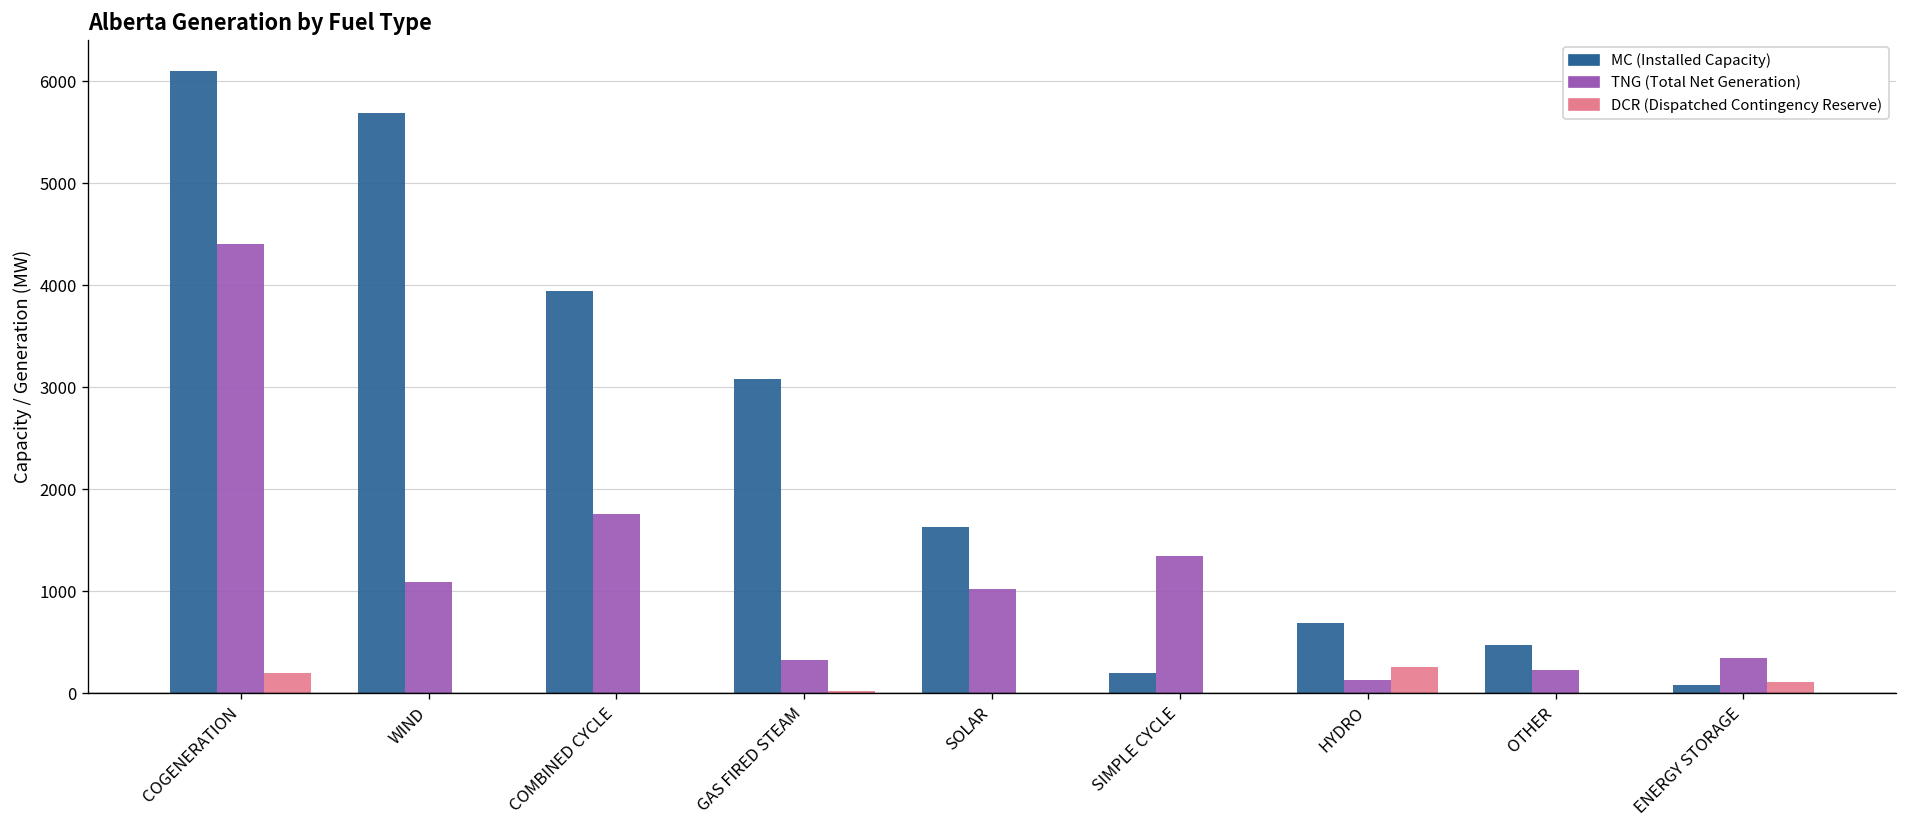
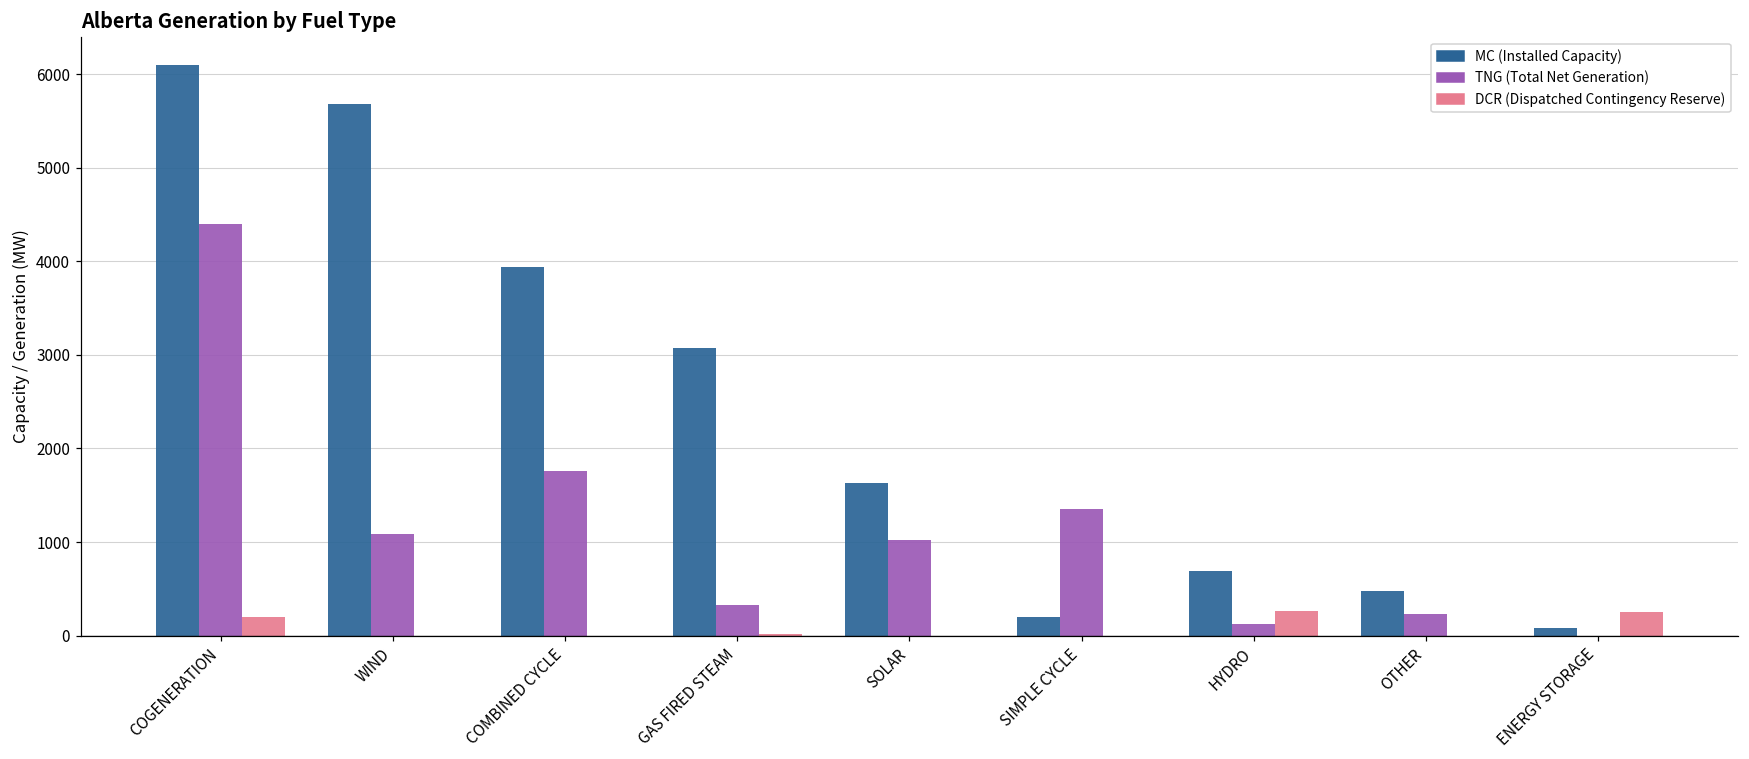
TNG (Total Net Generation), ENERGY STORAGE: 400 -> 0
DCR (Dispatched Contingency Reserve), ENERGY STORAGE: 100 -> 300
